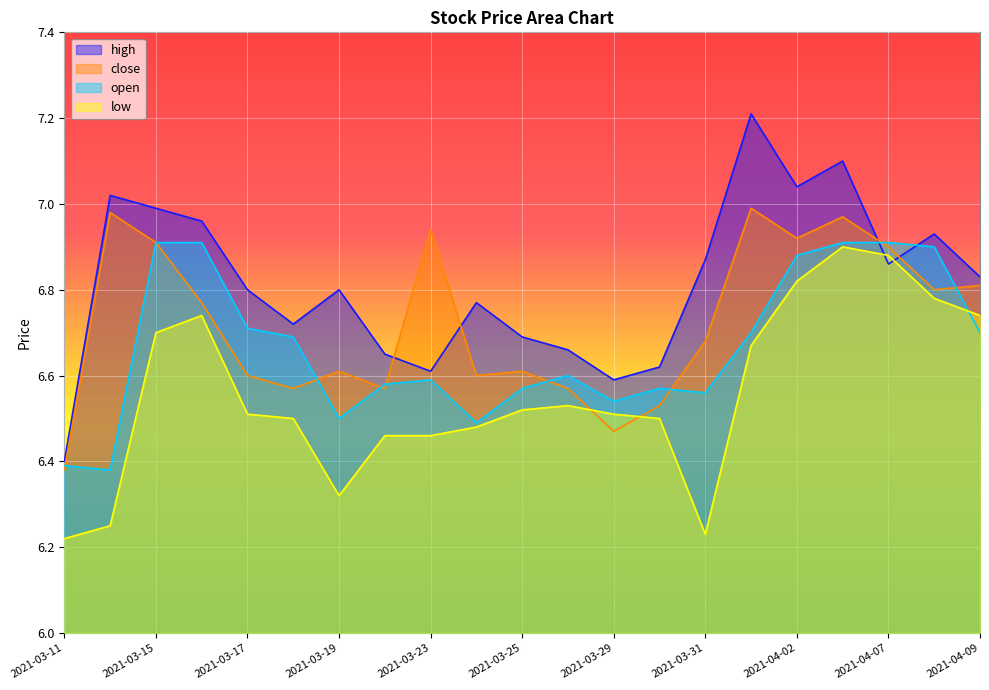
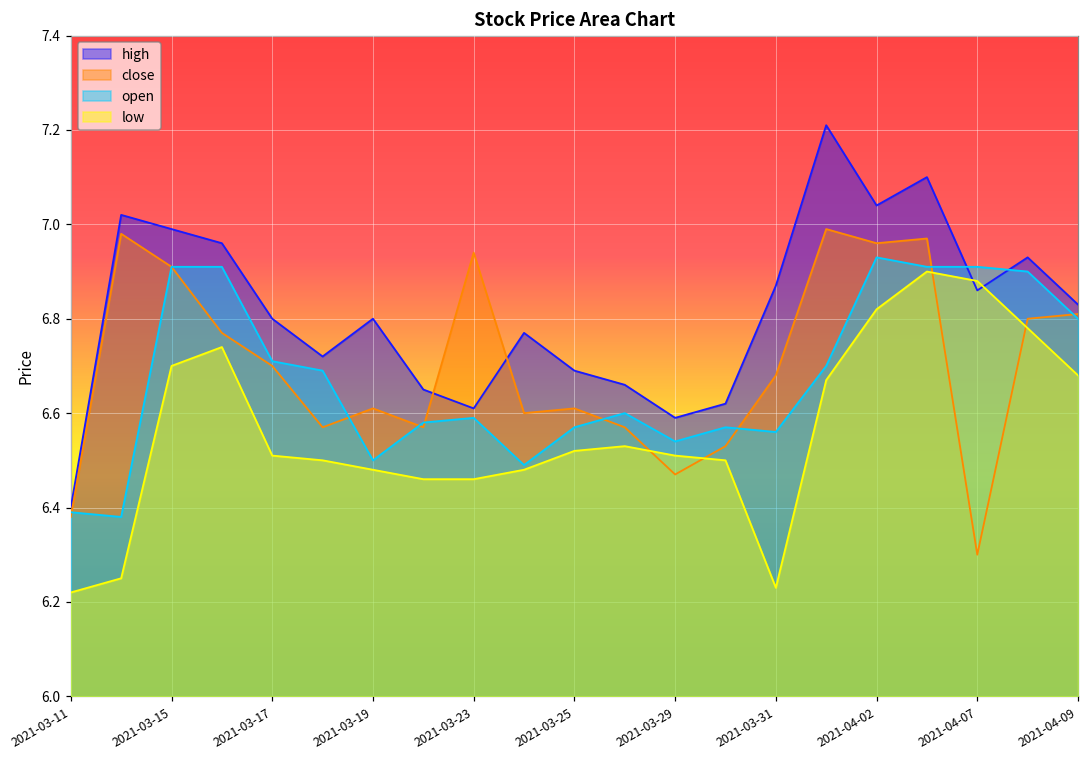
close, 2021-03-17: 6.6 -> 6.7
low, 2021-03-19: 6.32 -> 6.48
close, 2021-04-02: 6.92 -> 6.96
open, 2021-04-02: 6.88 -> 6.93
close, 2021-04-07: 6.9 -> 6.3
open, 2021-04-09: 6.7 -> 6.8
low, 2021-04-09: 6.74 -> 6.68
